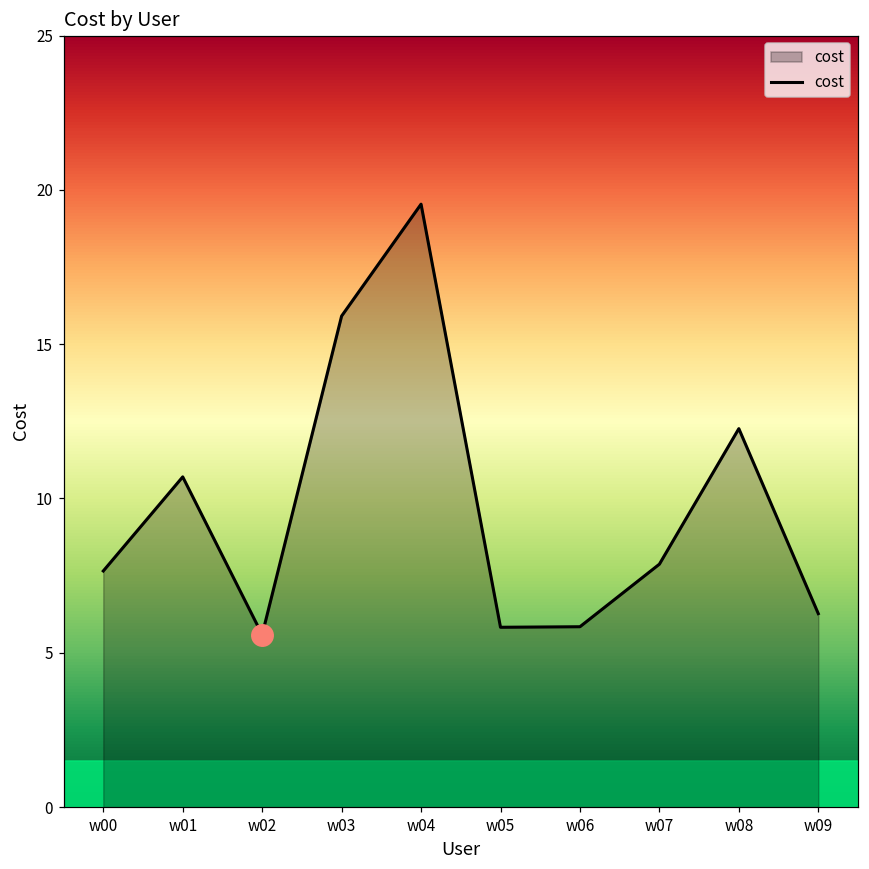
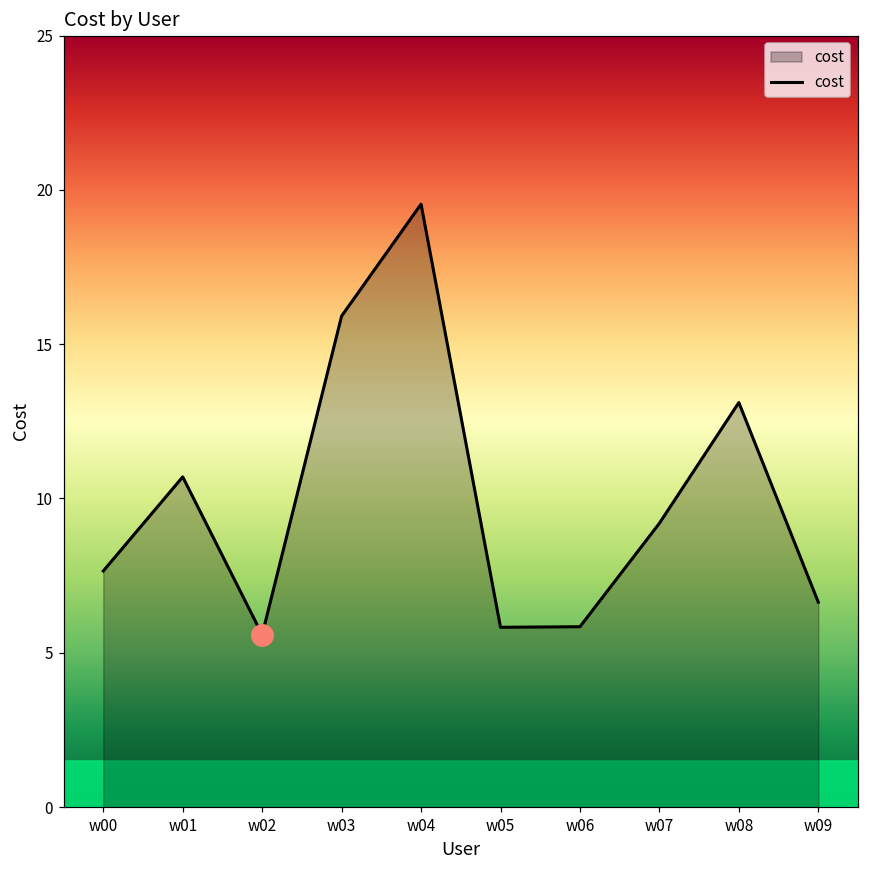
cost, w07: 7.9 -> 9.2
cost, w08: 12.3 -> 13.1
cost, w09: 6.3 -> 6.6
